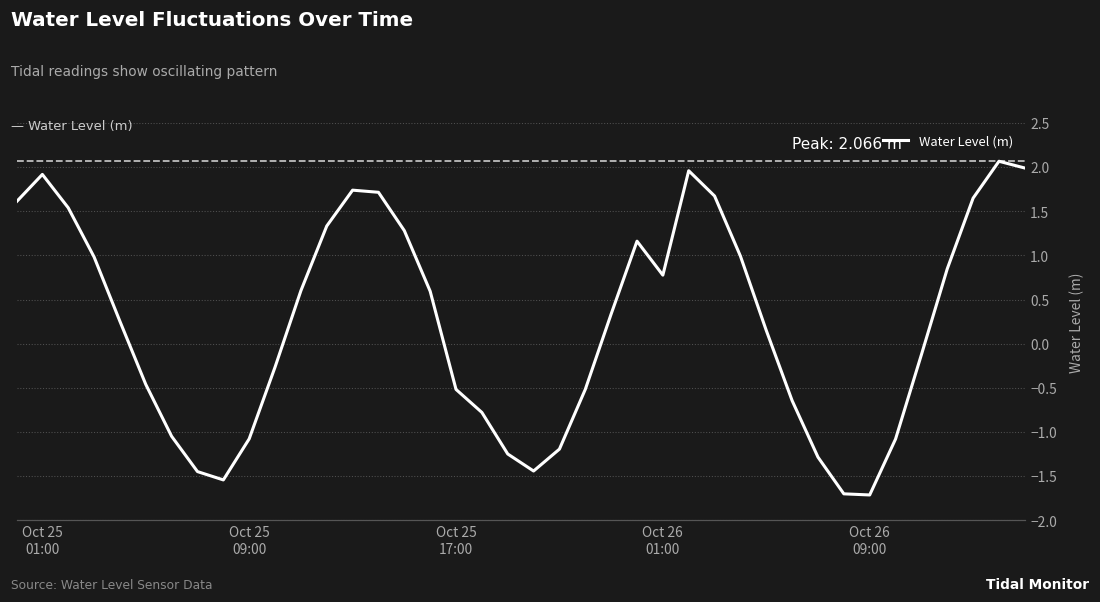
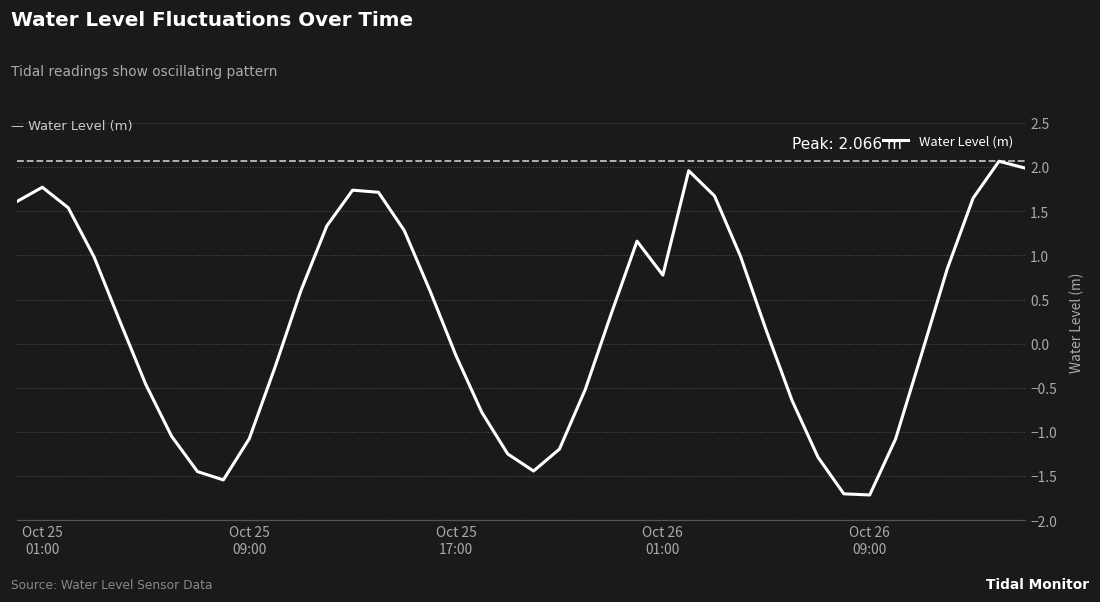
Oct 25 01:00: 1.9 -> 1.8
Oct 25 17:00: -0.5 -> -0.1
